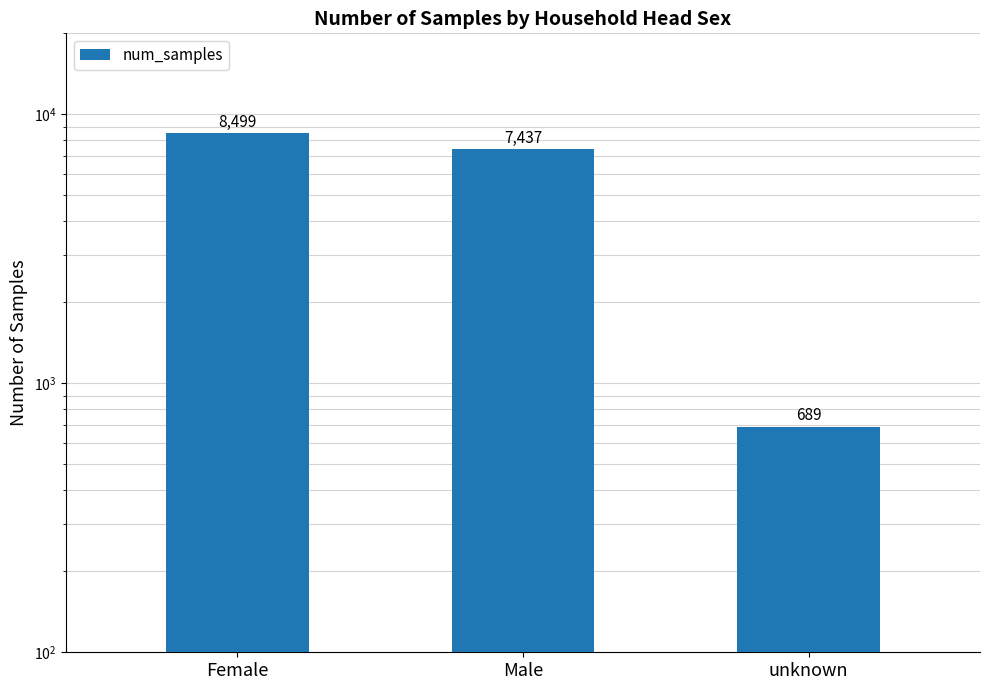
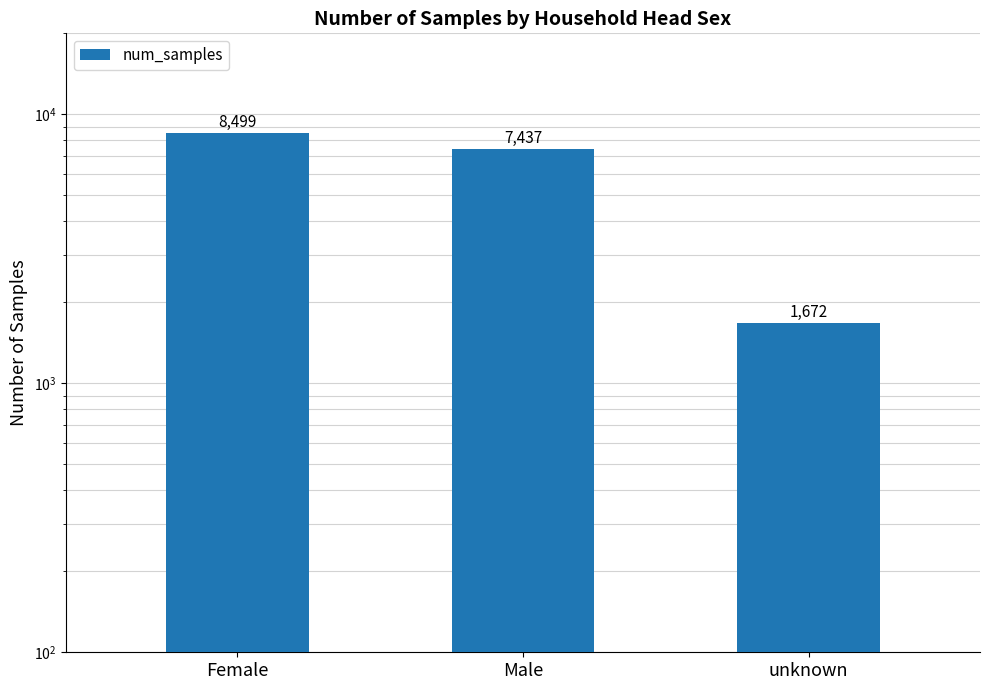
unknown: 689 -> 1,672
